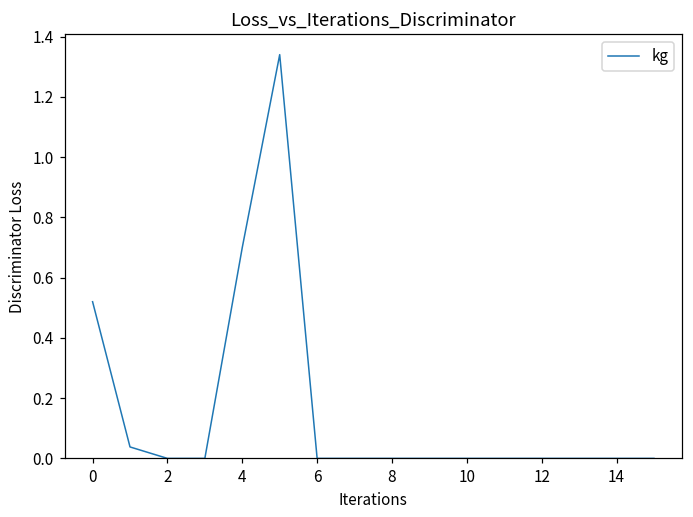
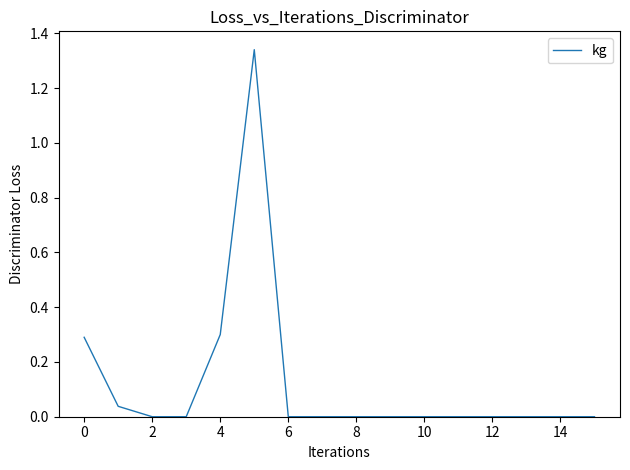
0: 0.52 -> 0.29
4: 0.7 -> 0.3
